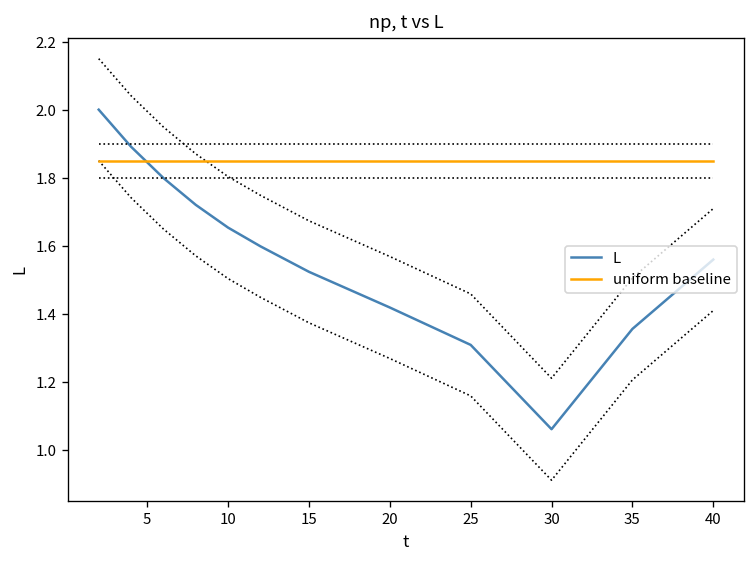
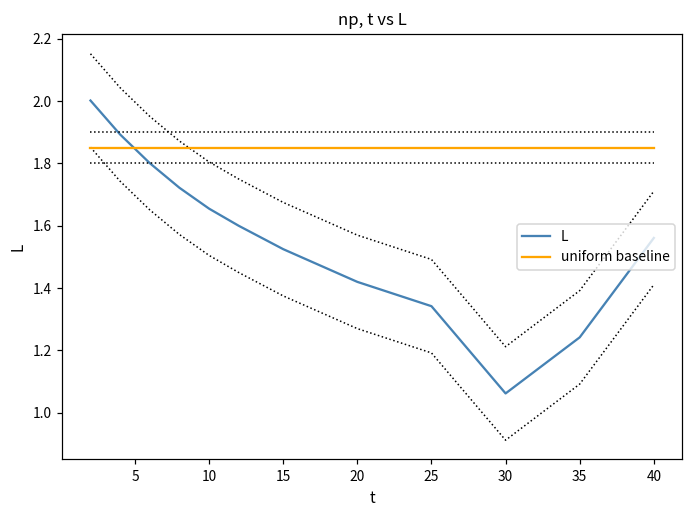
L, 25: 1.31 -> 1.34
L, 35: 1.36 -> 1.24
